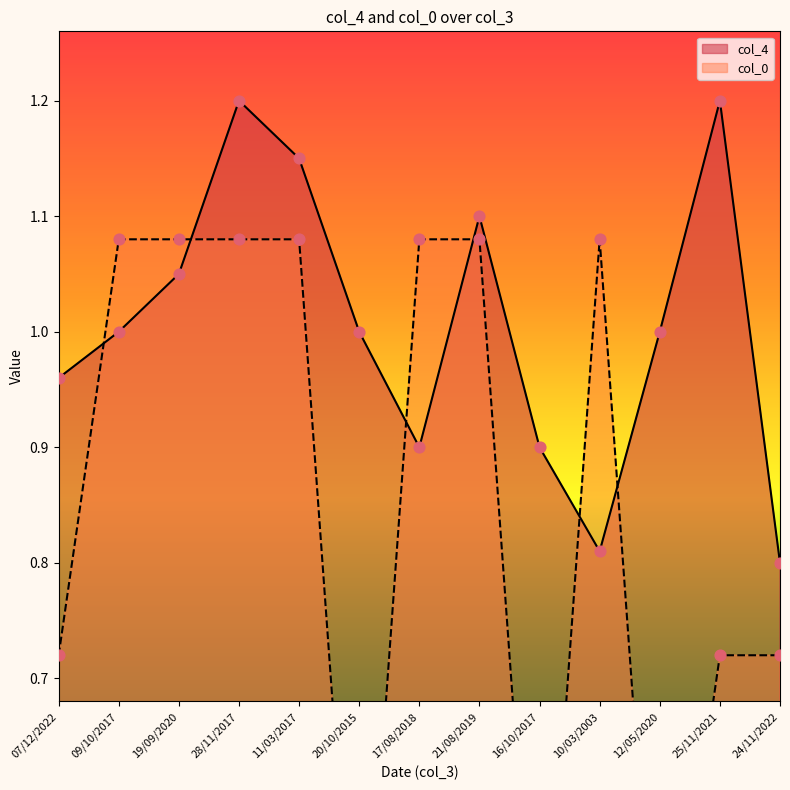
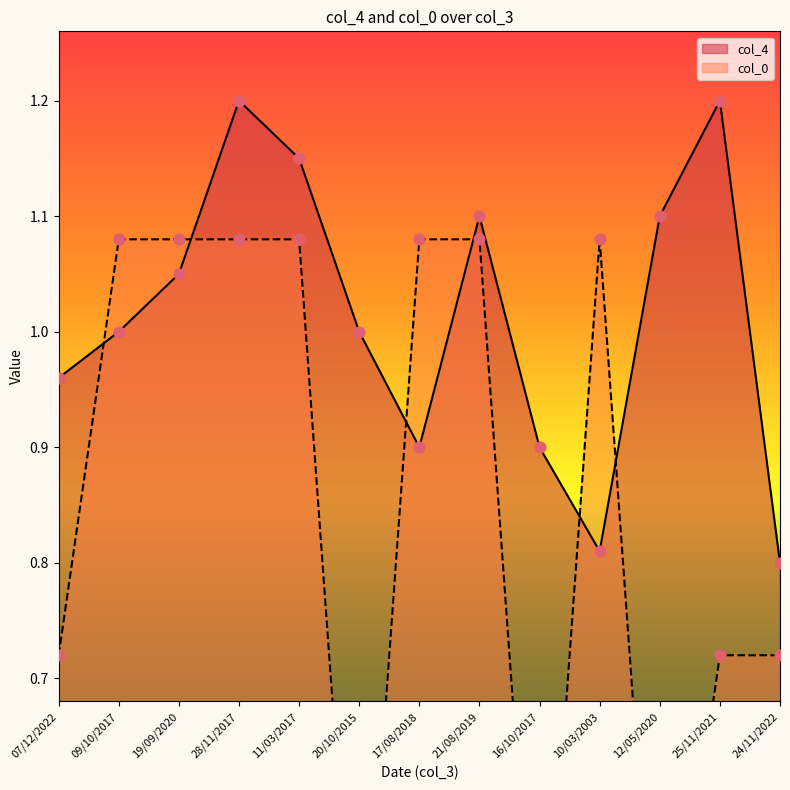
col_4, 12/05/2020: 1.0 -> 1.1
